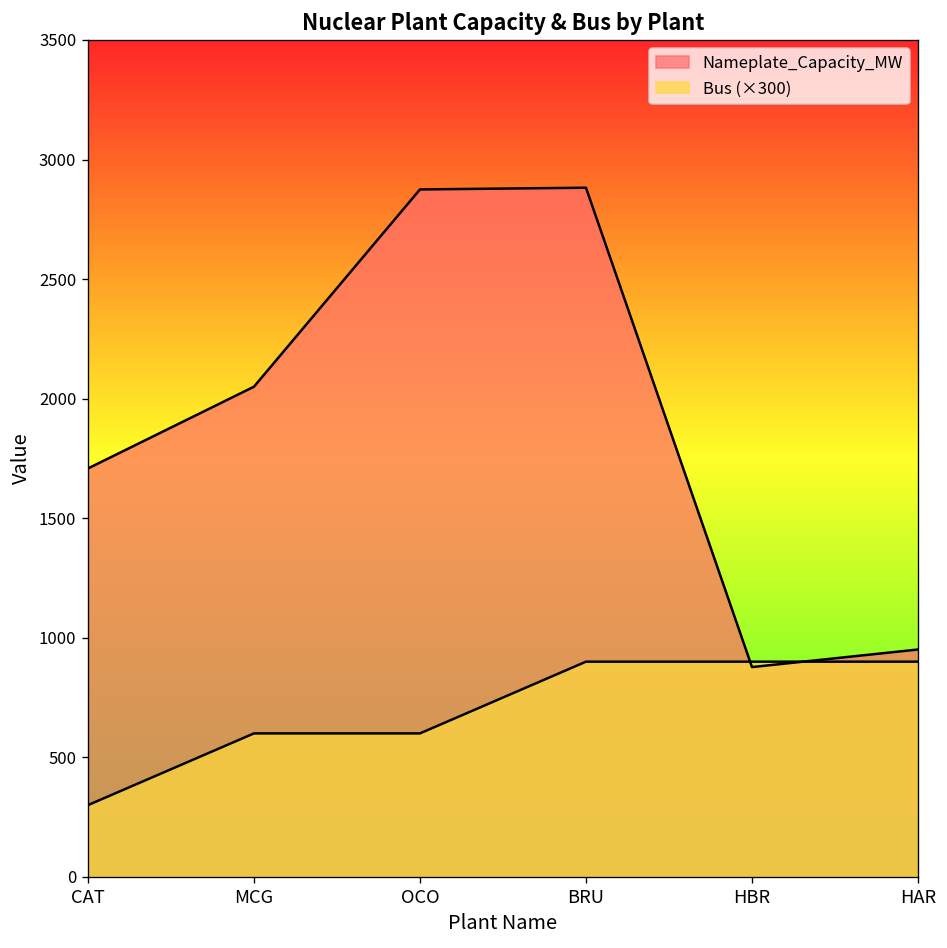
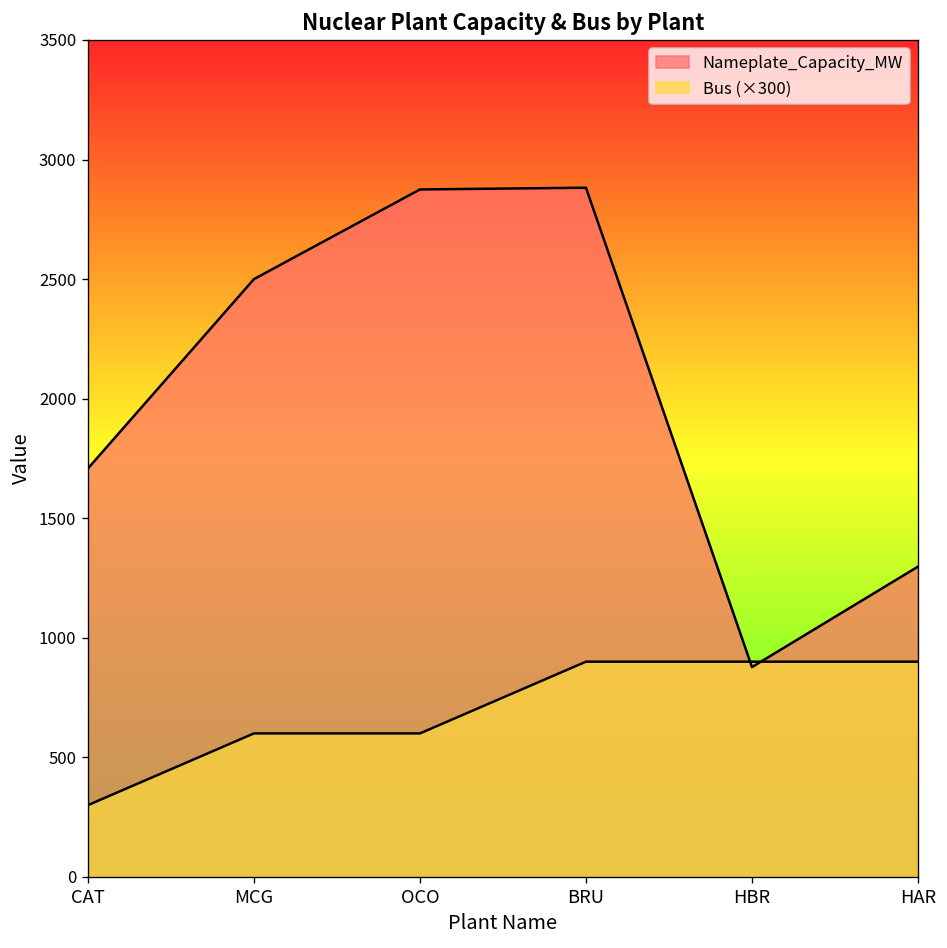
Nameplate_Capacity_MW, MCG: 2050 -> 2500
Nameplate_Capacity_MW, HAR: 950 -> 1300
